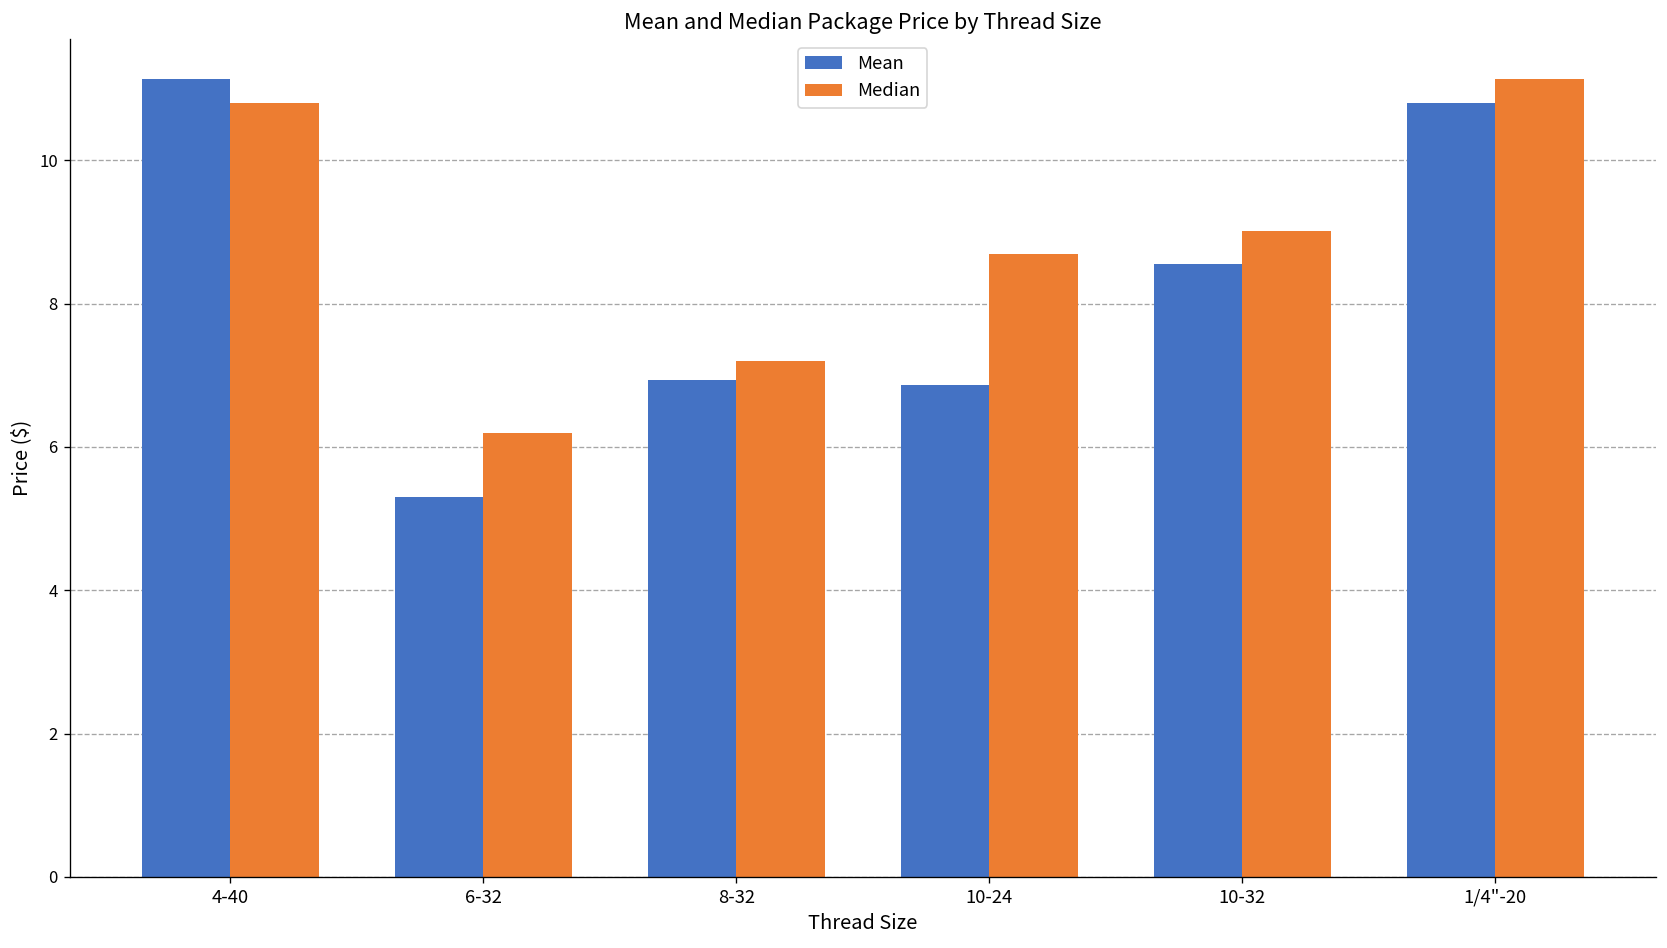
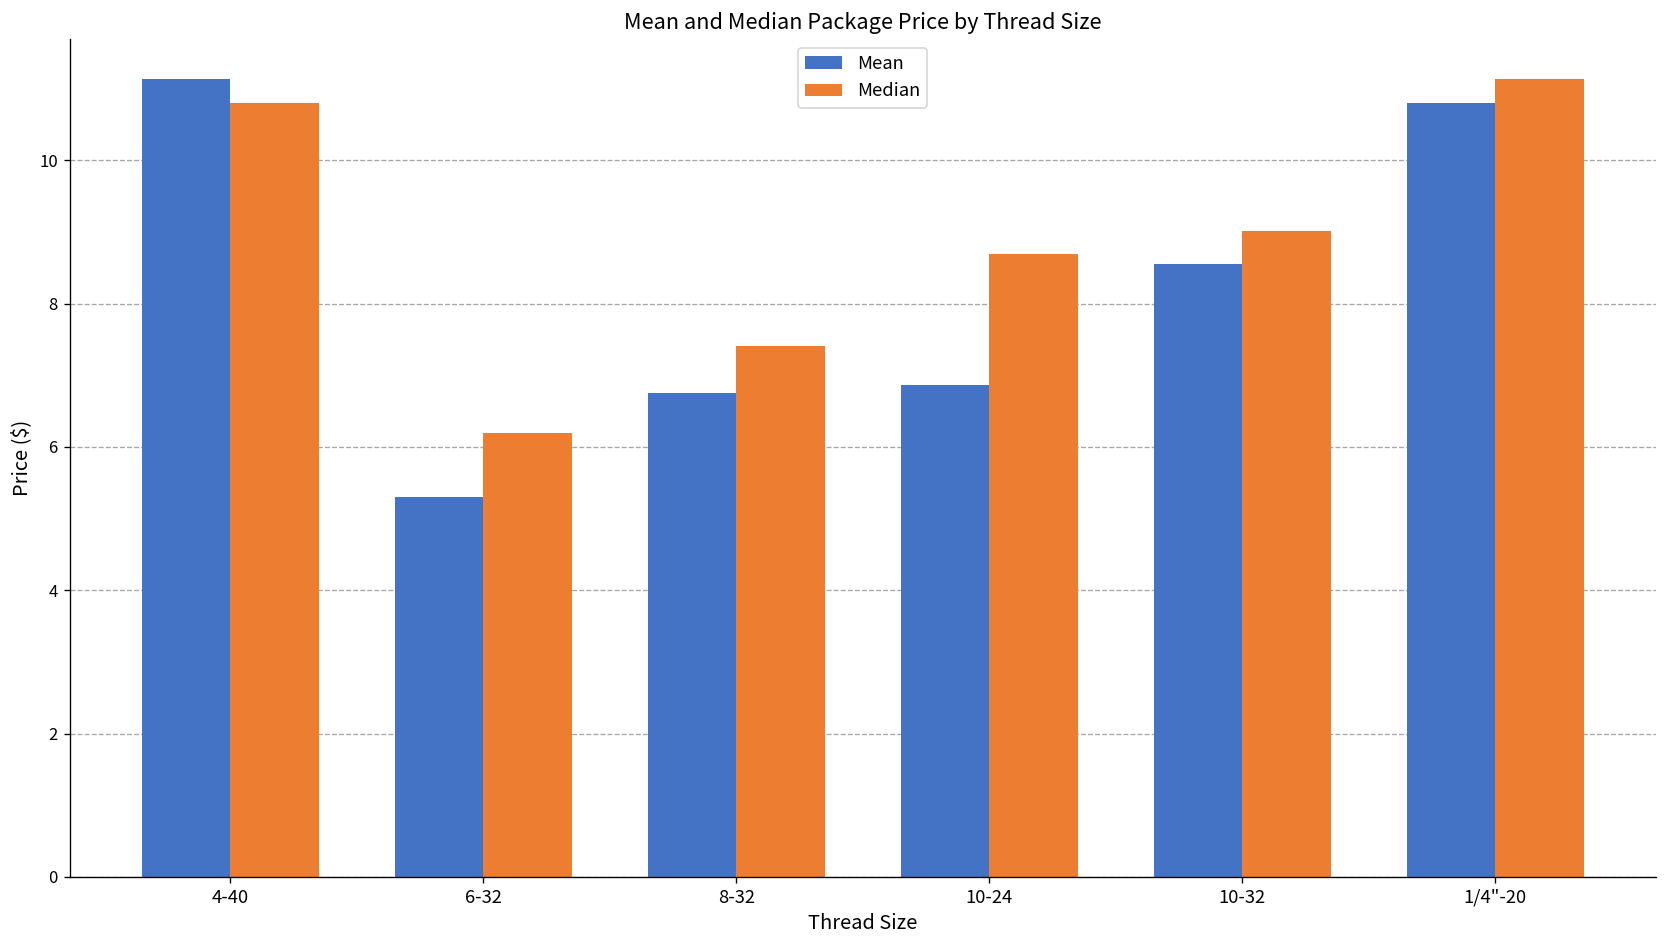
Mean, 8-32: 6.9 -> 6.8
Median, 8-32: 7.2 -> 7.4
